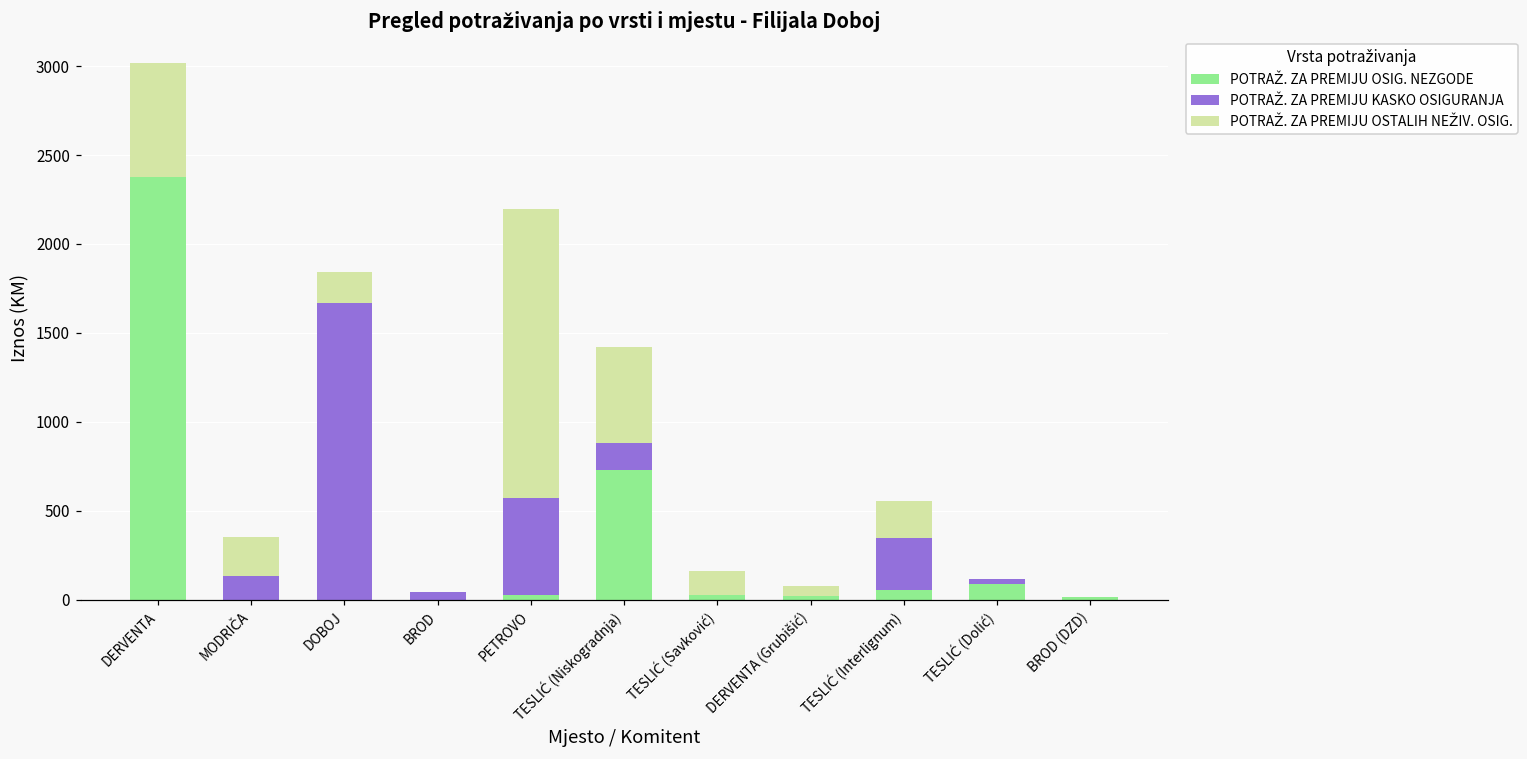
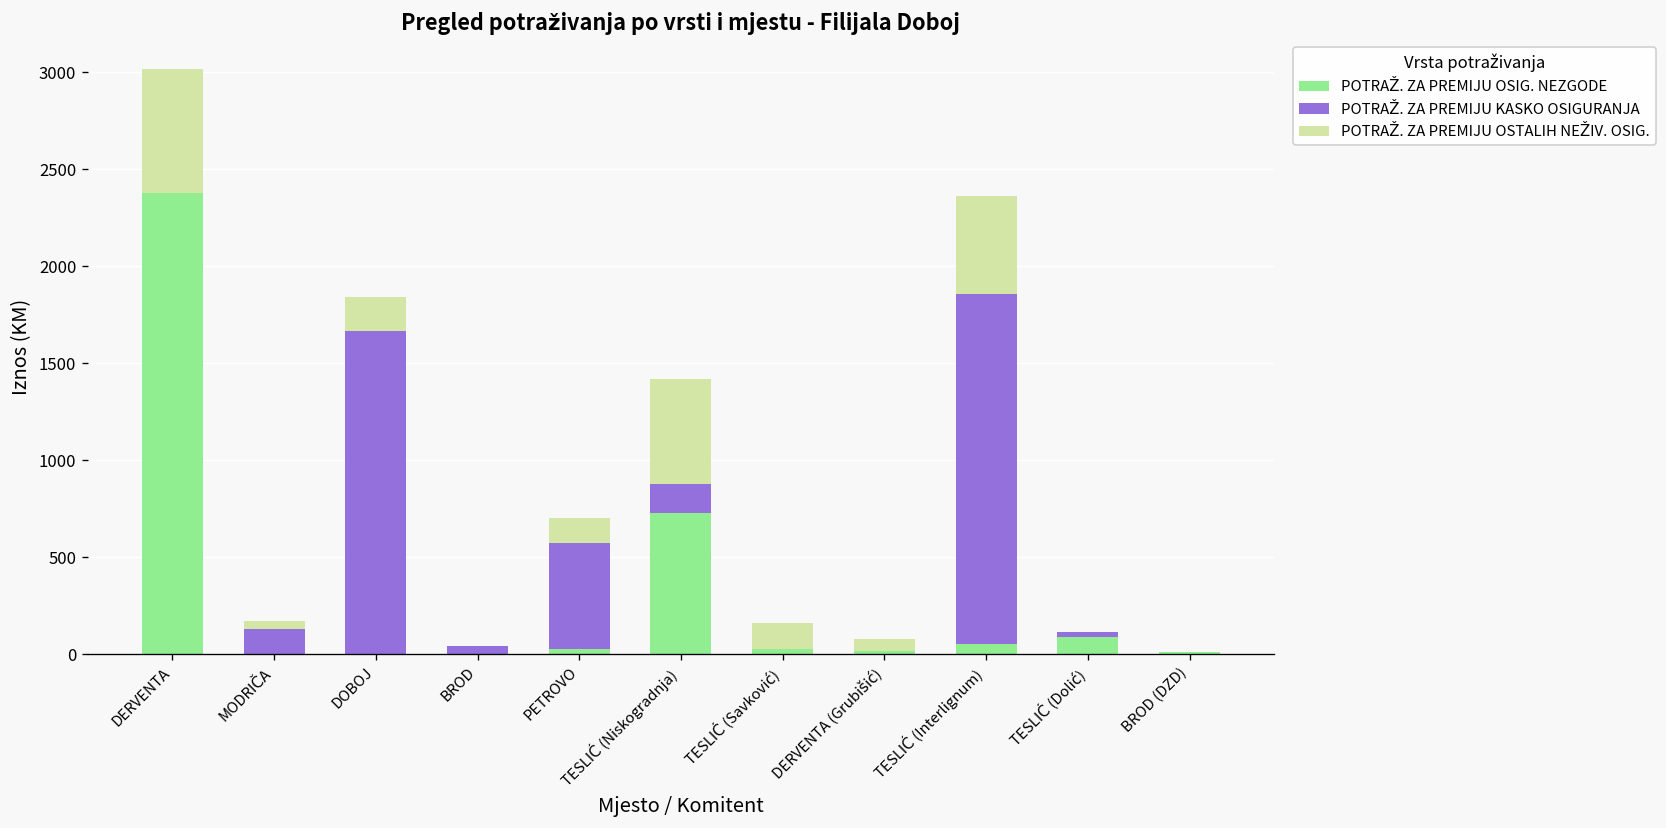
POTRAŽ. ZA PREMIJU OSTALIH NEŽIV. OSIG., MODRIČA: 220 -> 40
POTRAŽ. ZA PREMIJU OSTALIH NEŽIV. OSIG., PETROVO: 1620 -> 130
POTRAŽ. ZA PREMIJU KASKO OSIGURANJA, TESLIĆ (Interlignum): 290 -> 1800
POTRAŽ. ZA PREMIJU OSTALIH NEŽIV. OSIG., TESLIĆ (Interlignum): 200 -> 510
